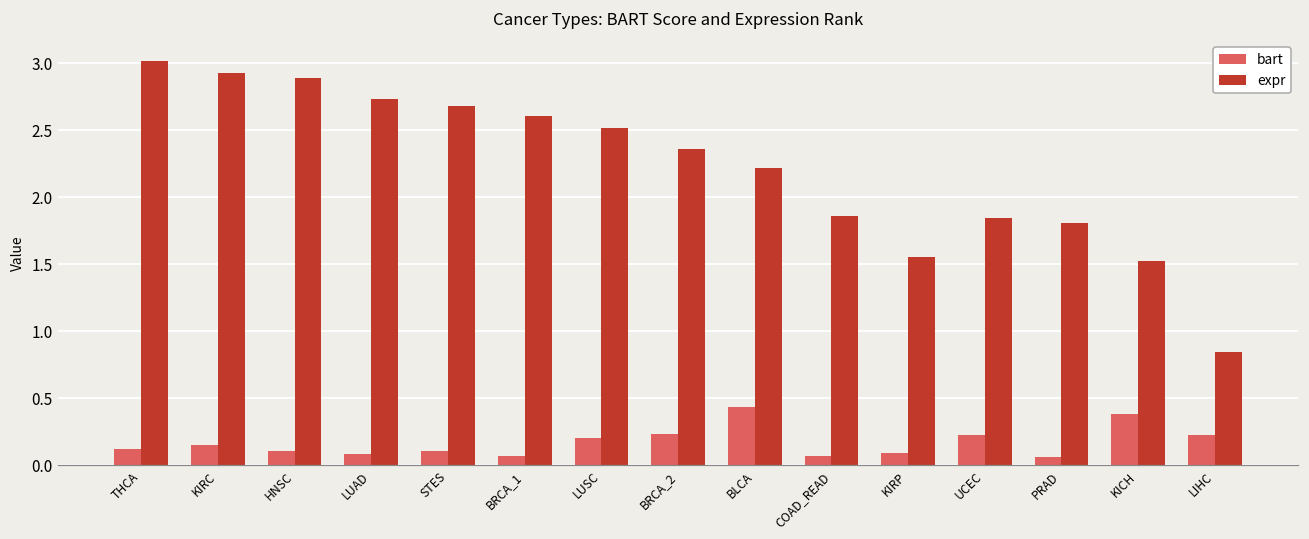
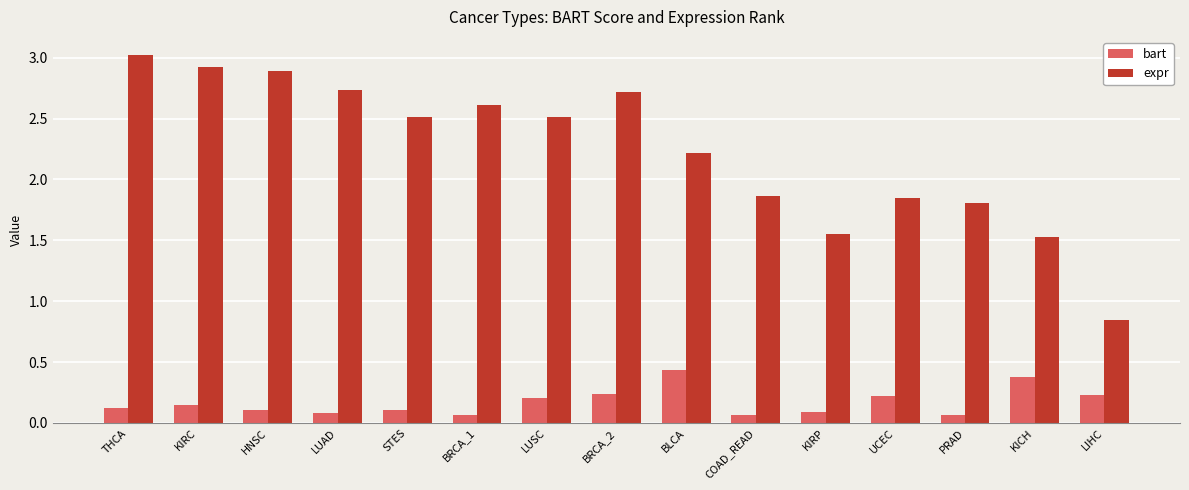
expr, STES: 2.68 -> 2.51
expr, BRCA_2: 2.36 -> 2.72
